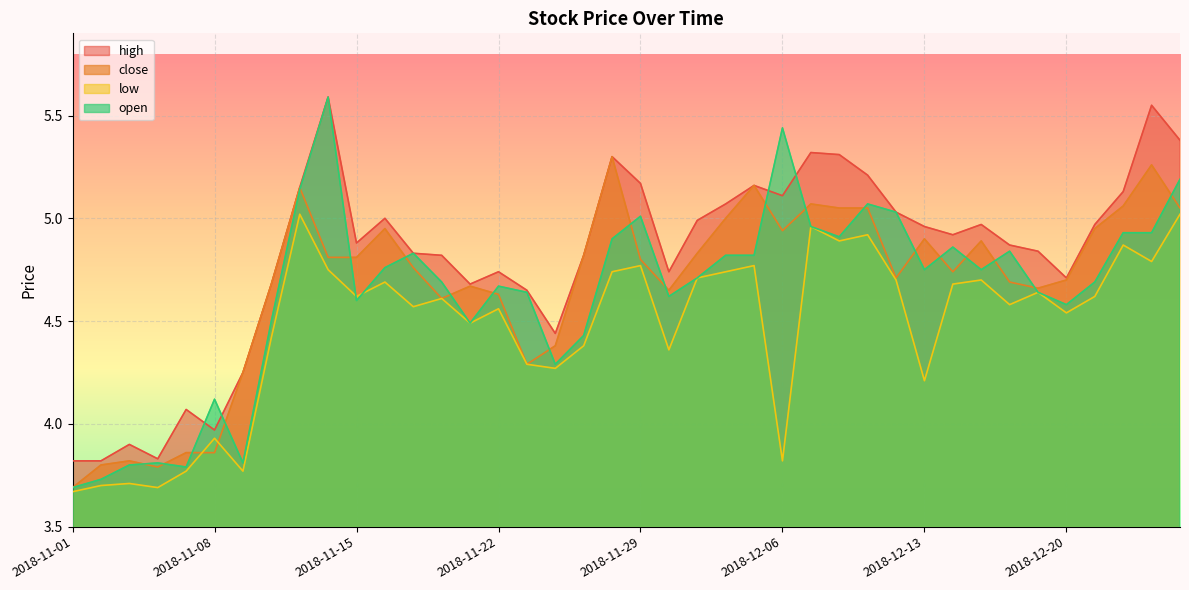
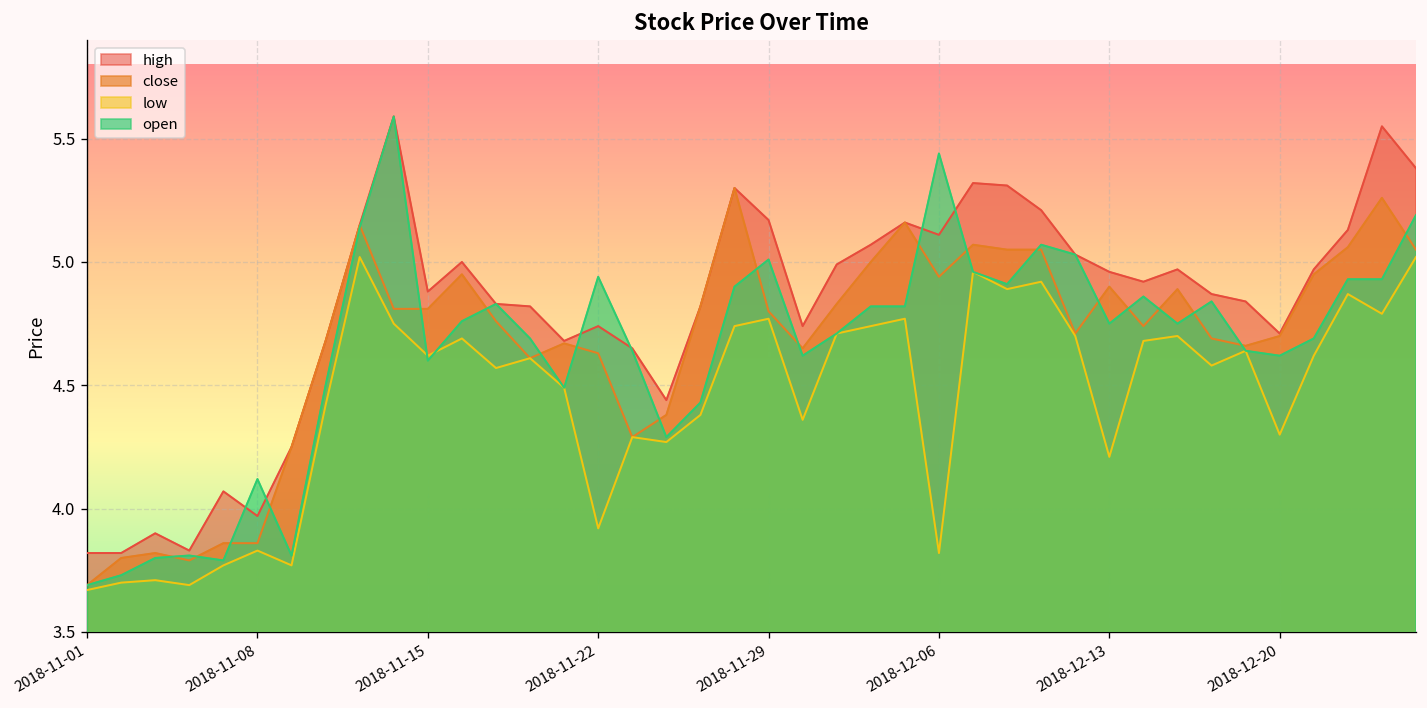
low, 2018-11-08: 3.93 -> 3.83
low, 2018-11-22: 4.56 -> 3.92
open, 2018-11-22: 4.67 -> 4.94
low, 2018-12-20: 4.54 -> 4.30
open, 2018-12-20: 4.58 -> 4.62
